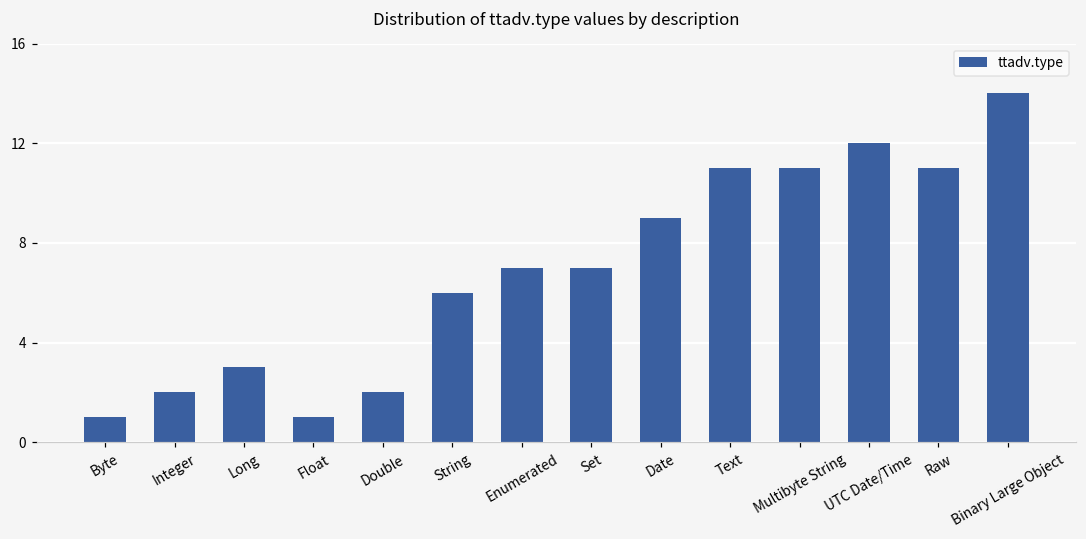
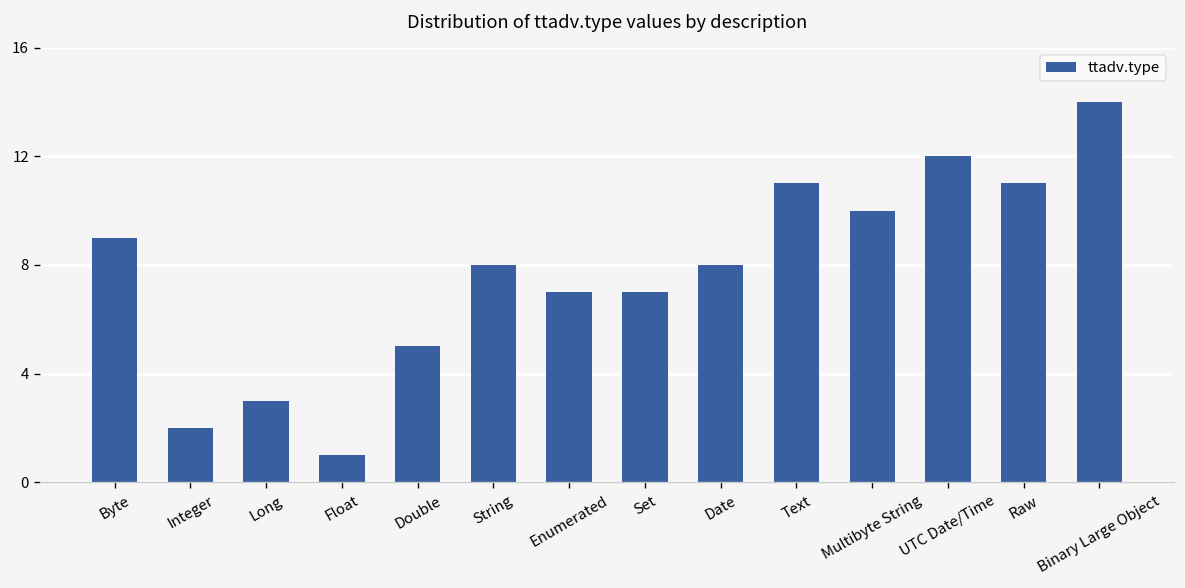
Byte: 1 -> 9
Double: 2 -> 5
String: 6 -> 8
Date: 9 -> 8
Multibyte String: 11 -> 10
